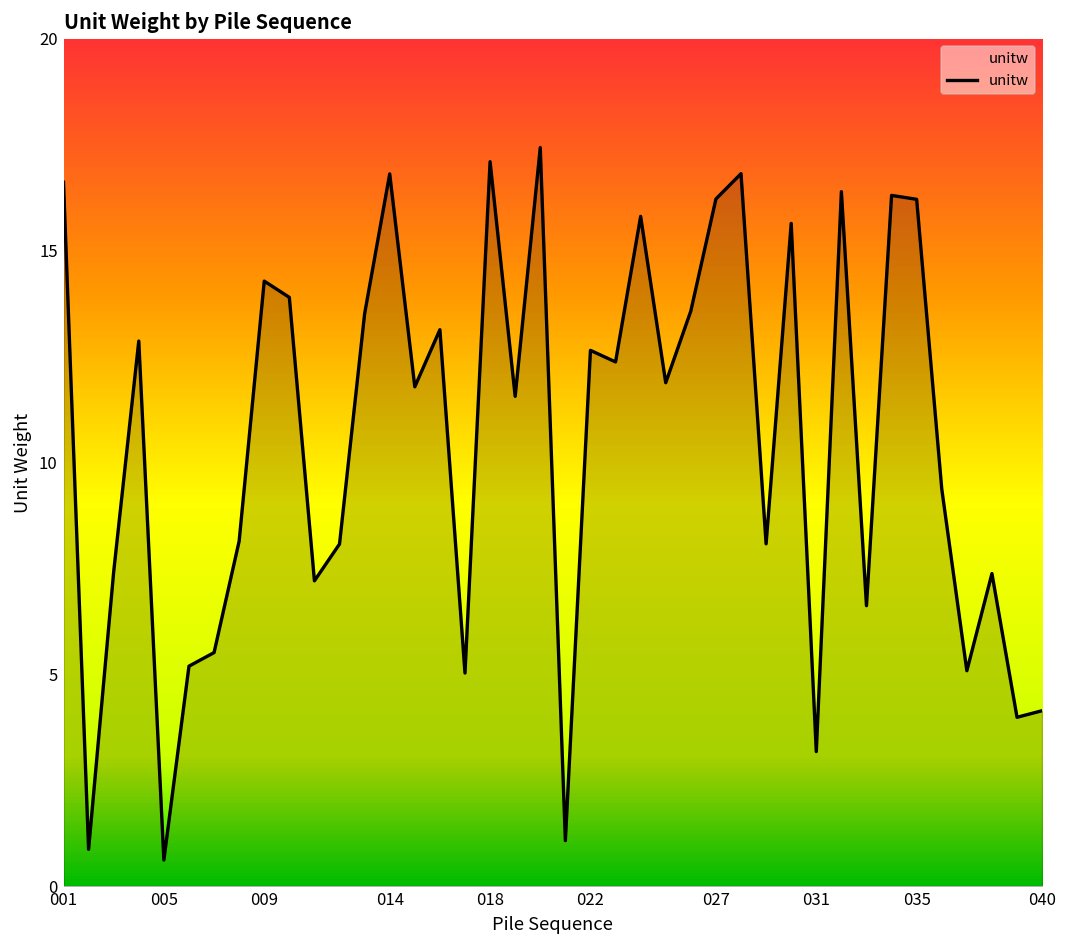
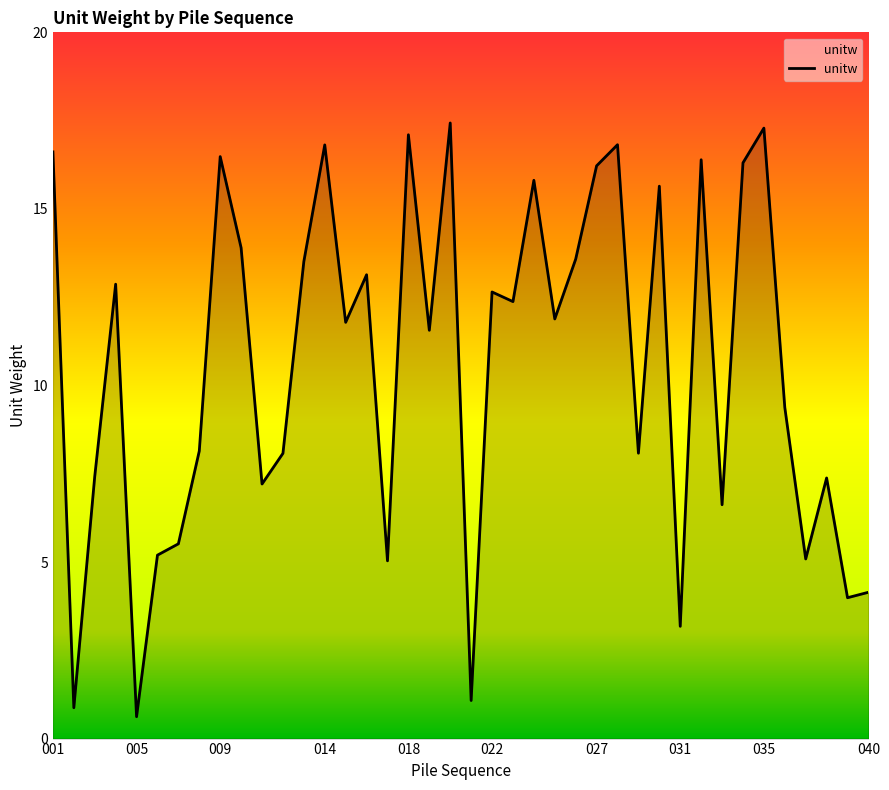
009: 14.3 -> 16.5
035: 16.2 -> 17.3
